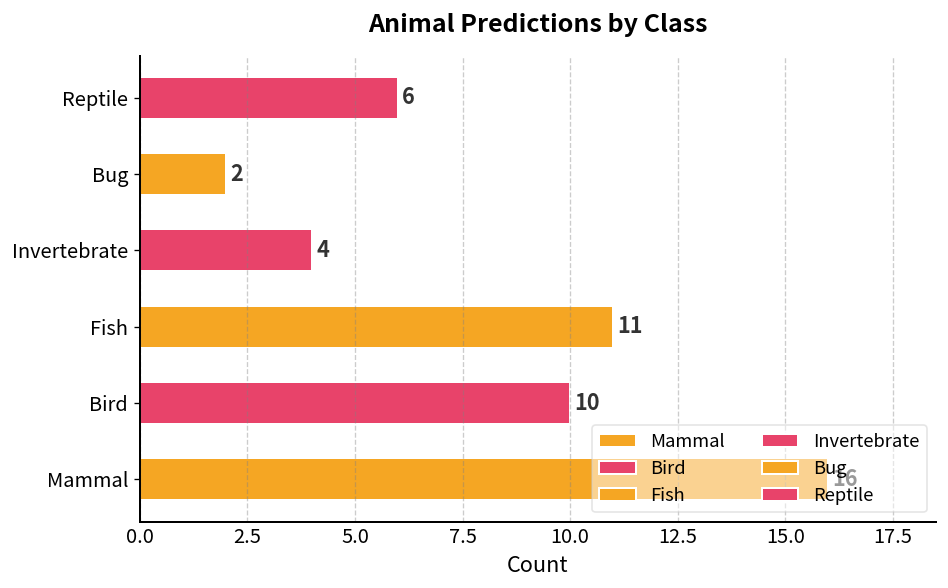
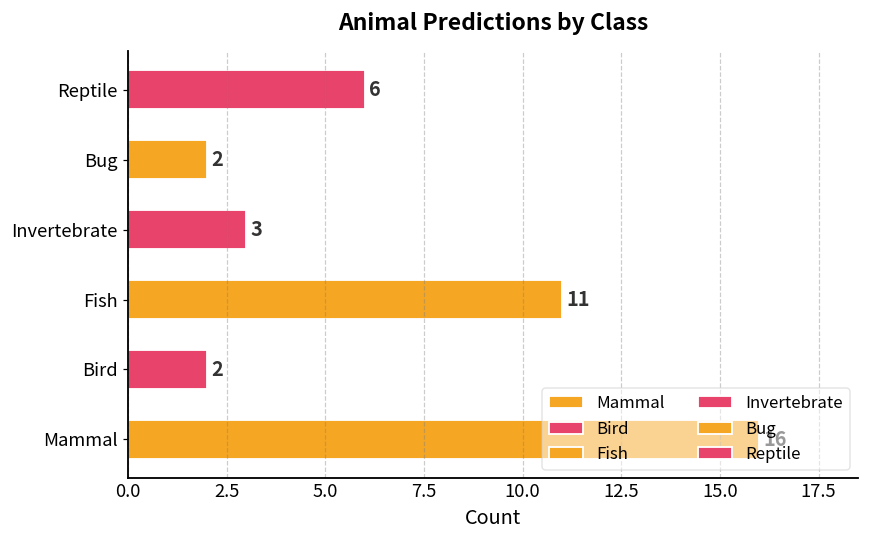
Invertebrate: 4 -> 3
Bird: 10 -> 2
